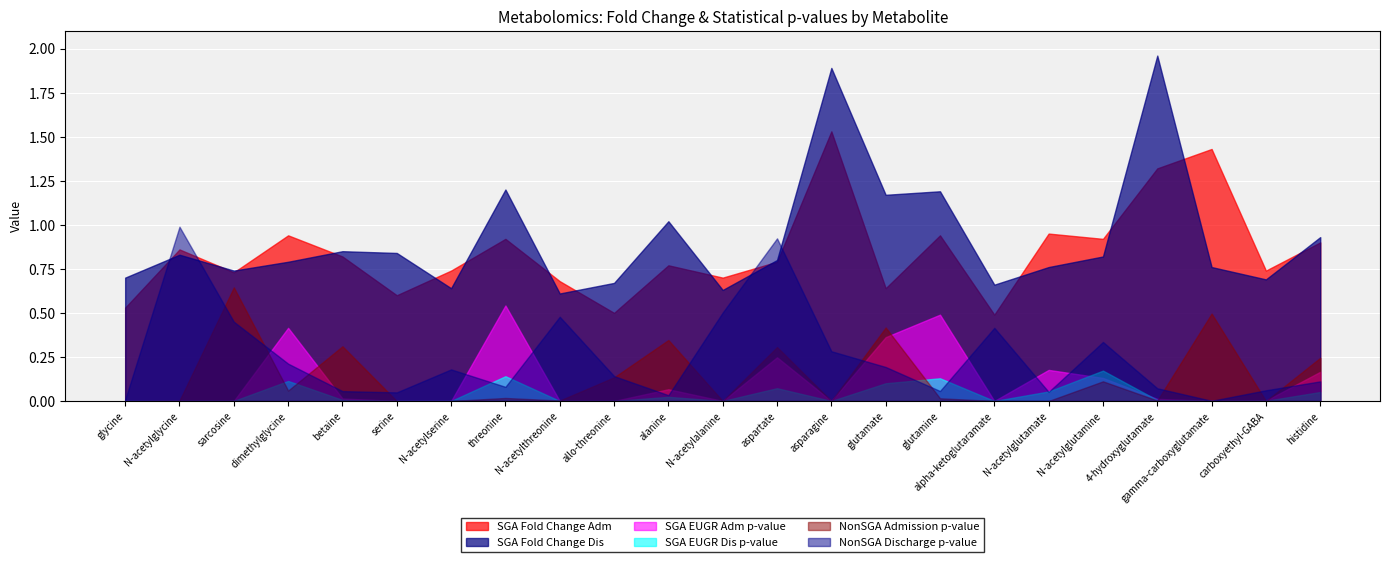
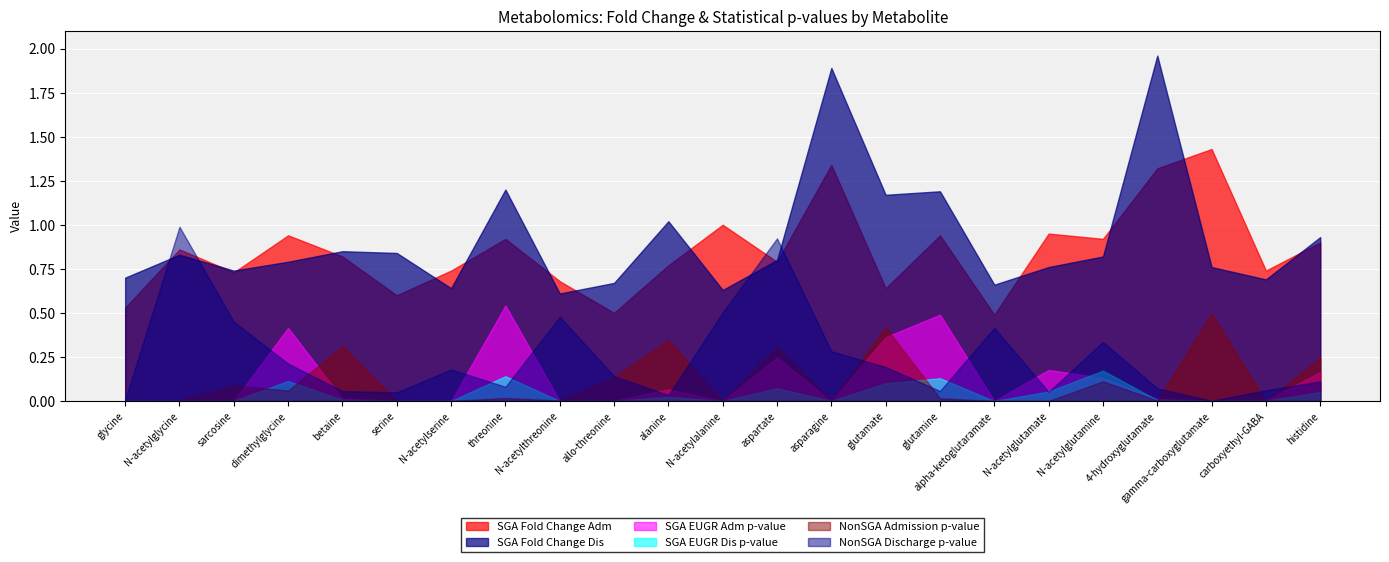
NonSGA Admission p-value, sarcosine: 0.64 -> 0.09
SGA Fold Change Adm, N-acetylalanine: 0.7 -> 1.0
SGA Fold Change Adm, asparagine: 1.53 -> 1.34
